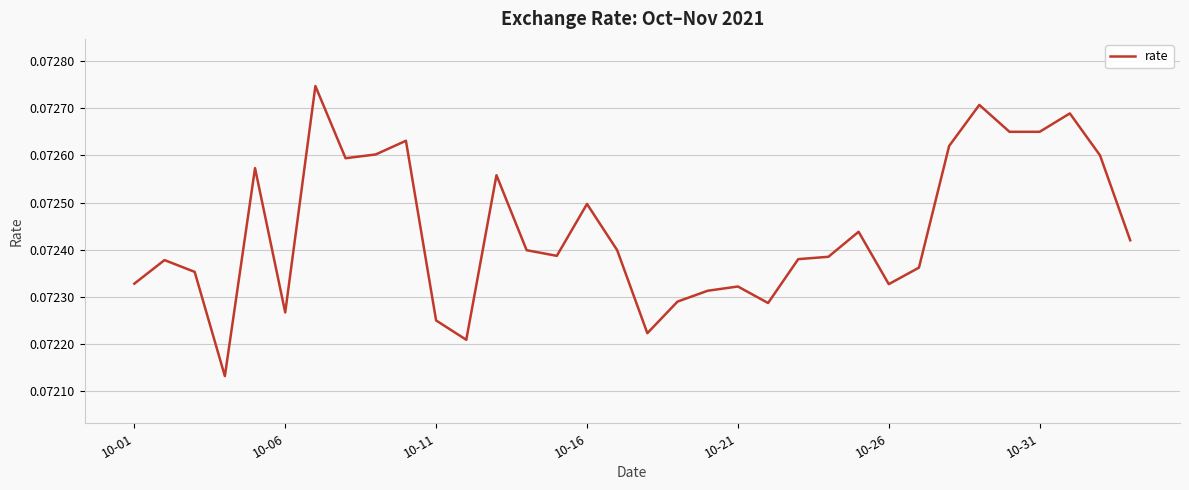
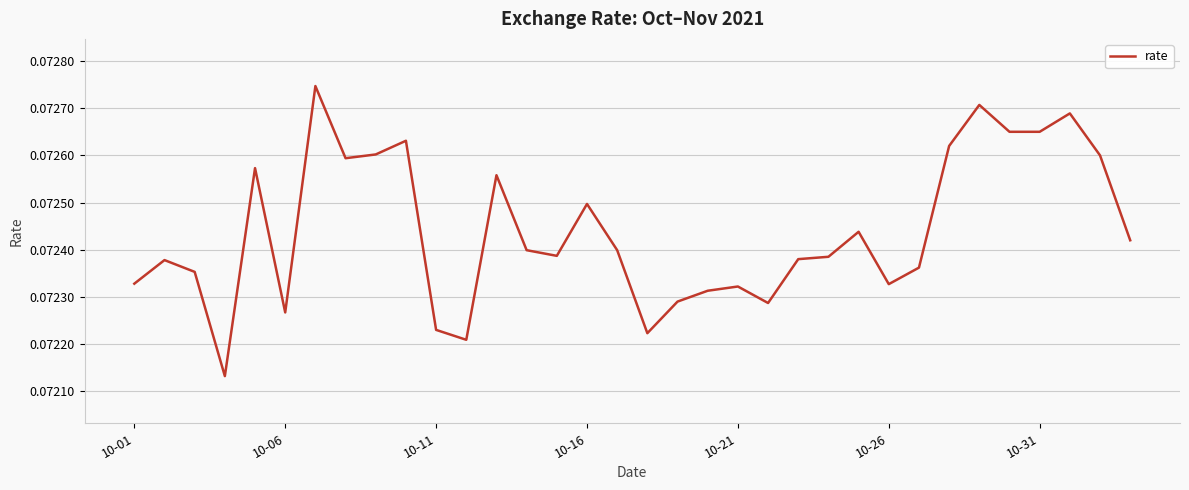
10-11: 0.07225 -> 0.07223
